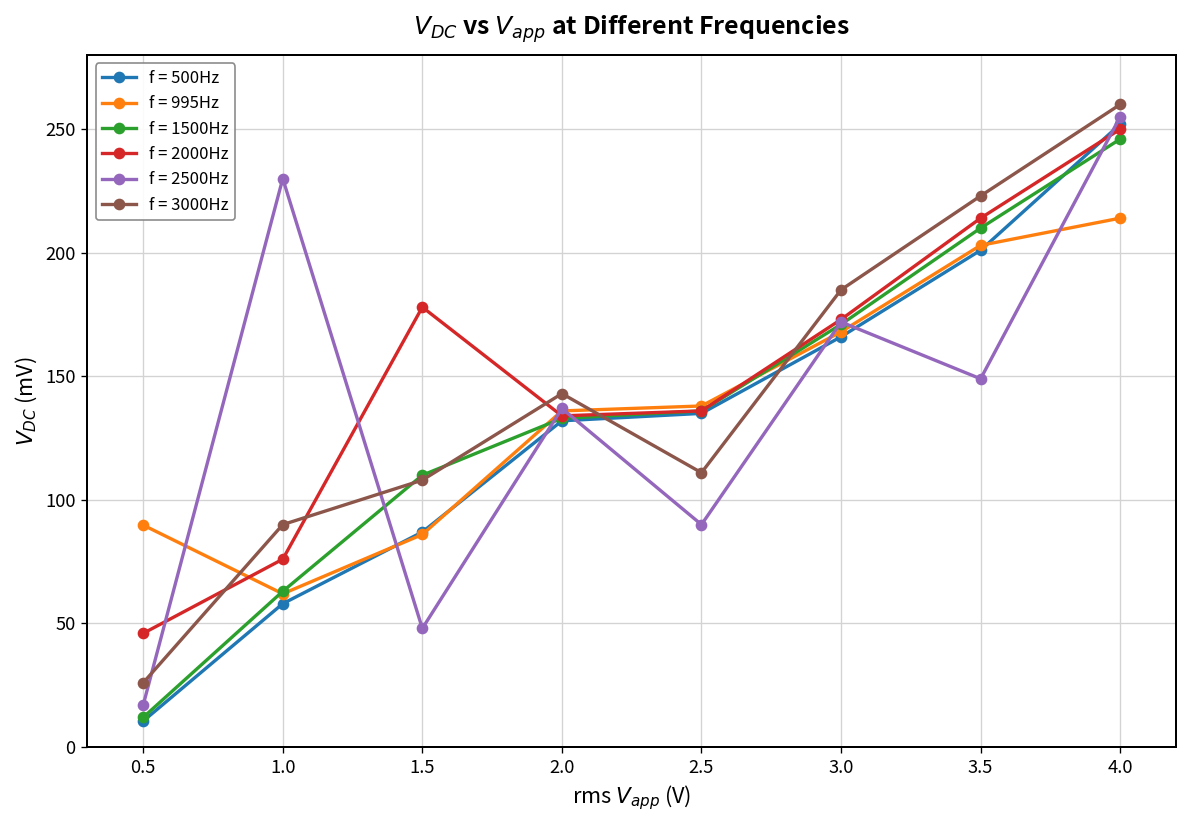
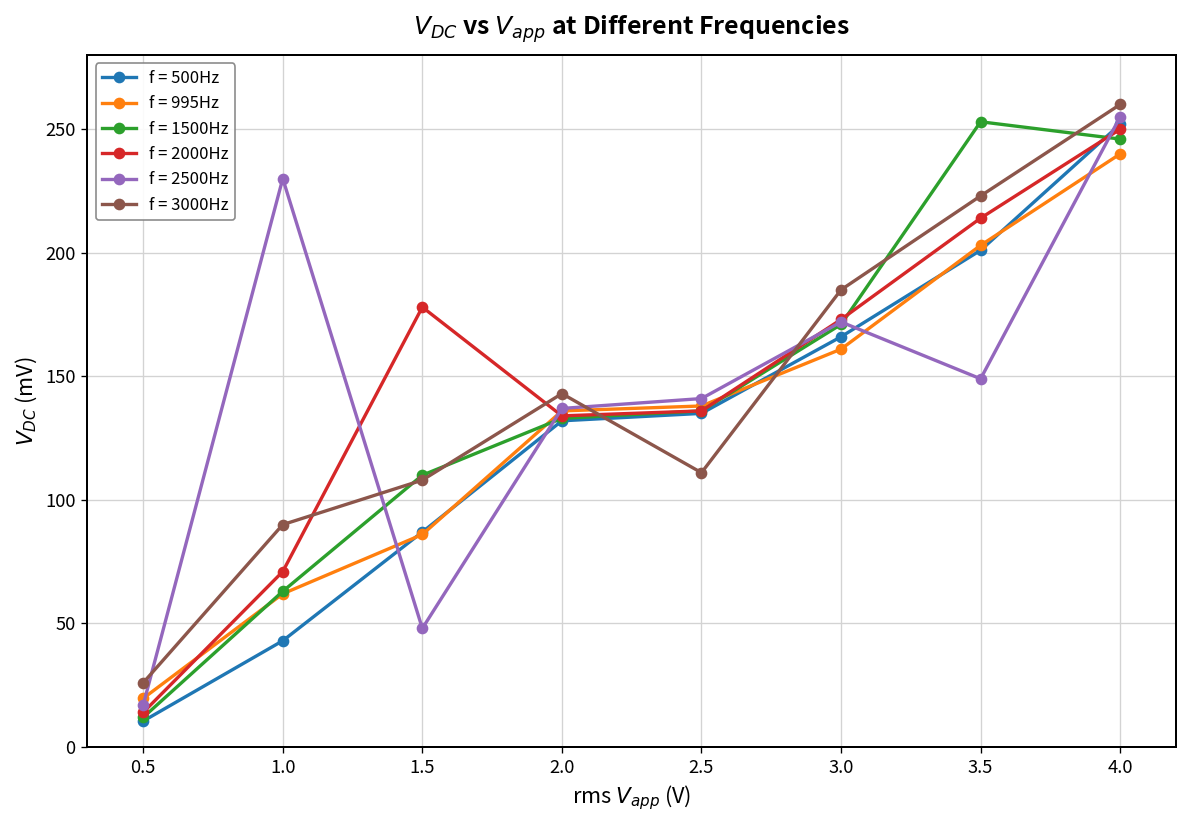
f = 995Hz, 0.5: 90 -> 20
f = 2000Hz, 0.5: 46 -> 14
f = 500Hz, 1.0: 58 -> 43
f = 2000Hz, 1.0: 76 -> 71
f = 2500Hz, 2.5: 90 -> 141
f = 995Hz, 3.0: 168 -> 161
f = 1500Hz, 3.5: 210 -> 253
f = 995Hz, 4.0: 214 -> 240
